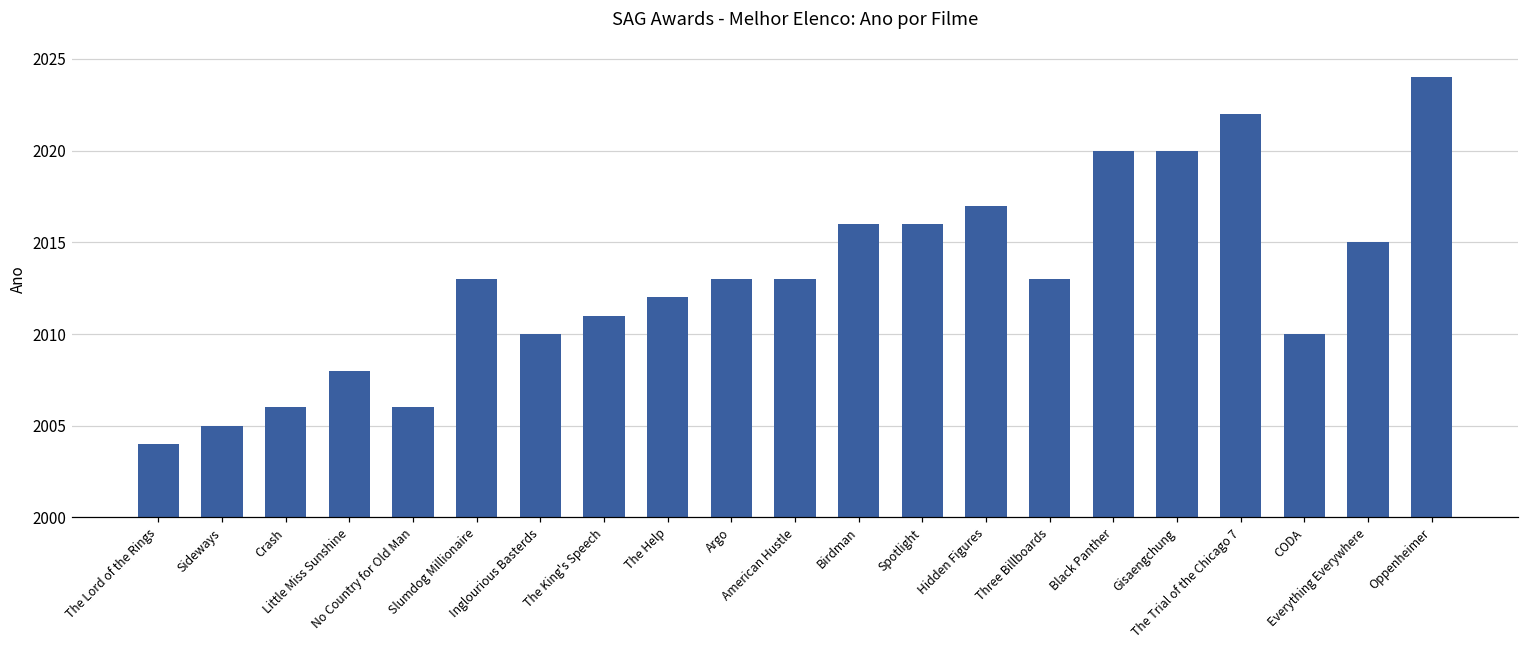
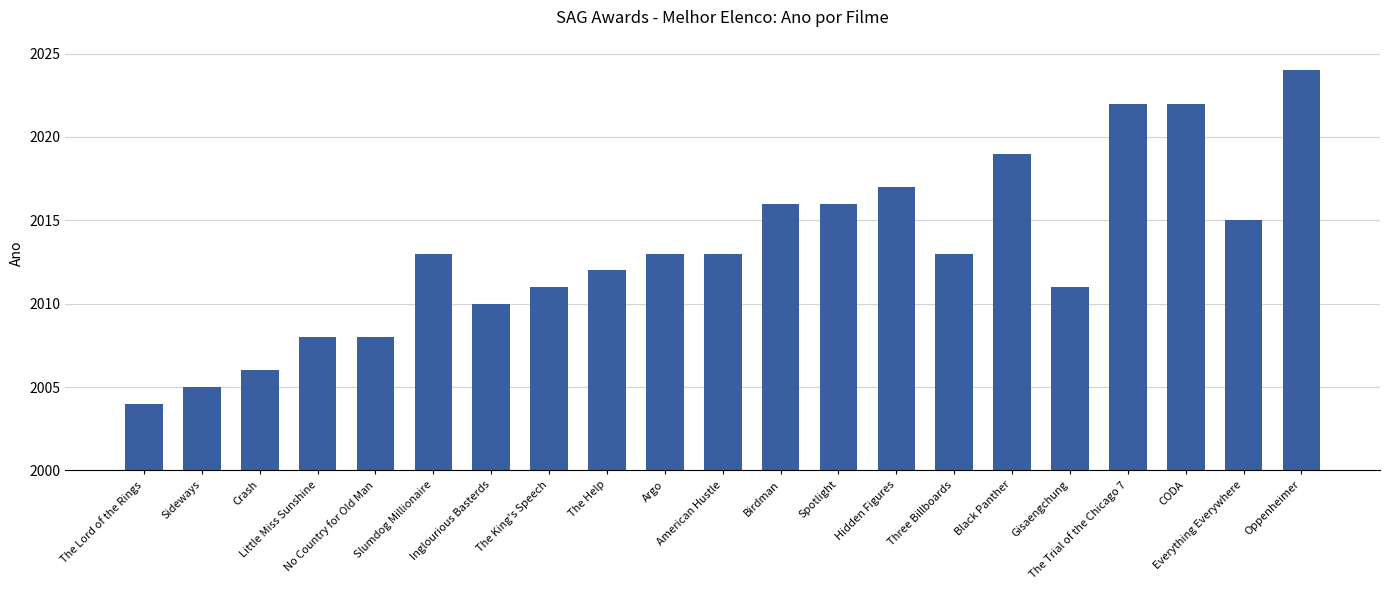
No Country for Old Man: 2006 -> 2008
Black Panther: 2020 -> 2019
Gisaengchung: 2020 -> 2011
CODA: 2010 -> 2022
